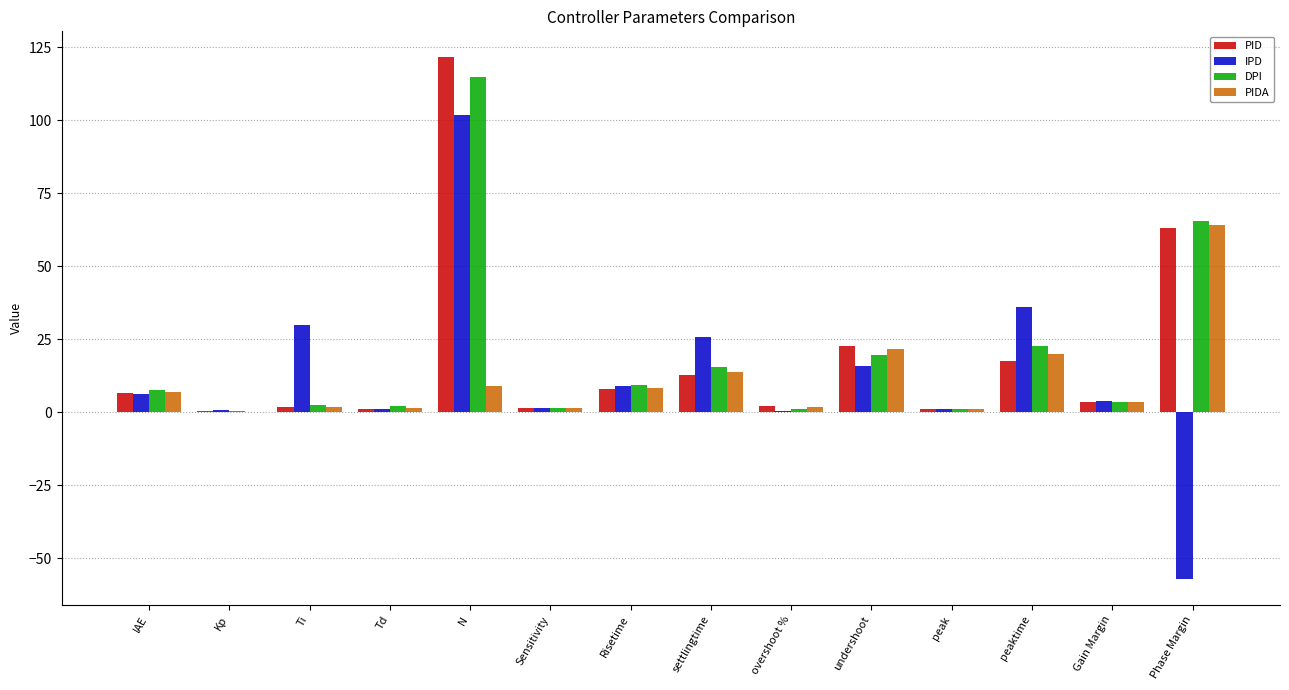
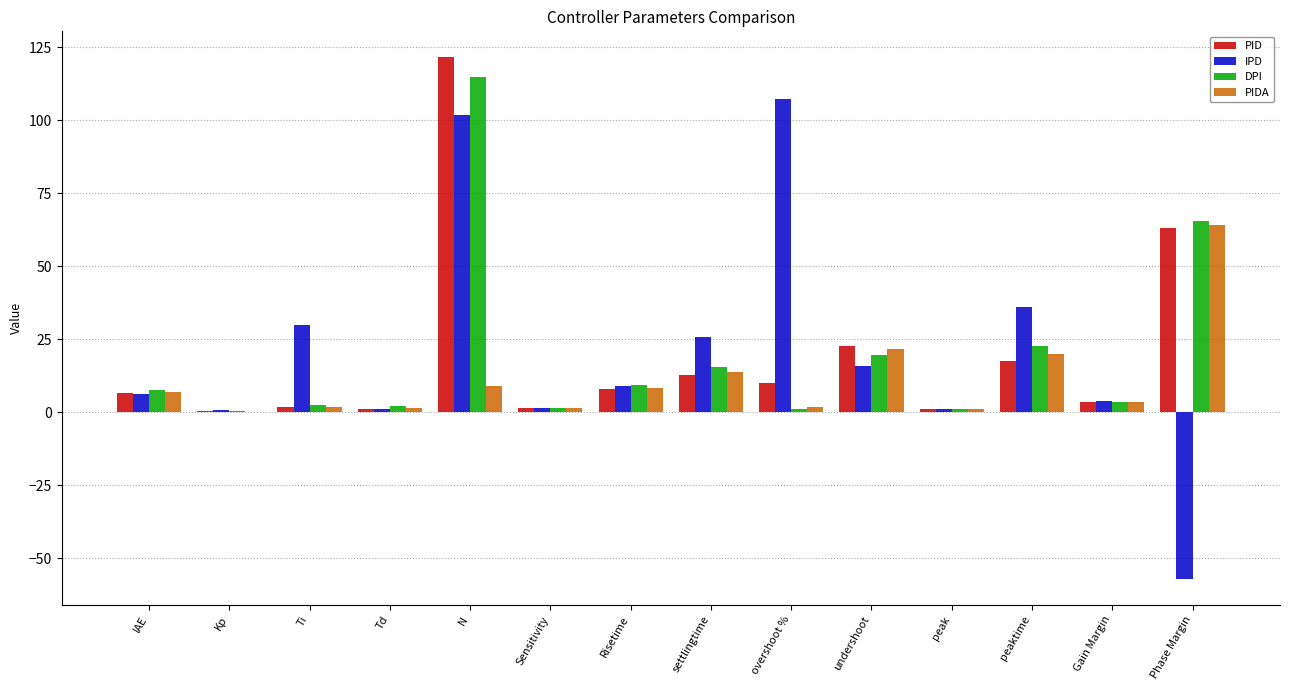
PID, overshoot %: 2 -> 10
IPD, overshoot %: 0 -> 107
